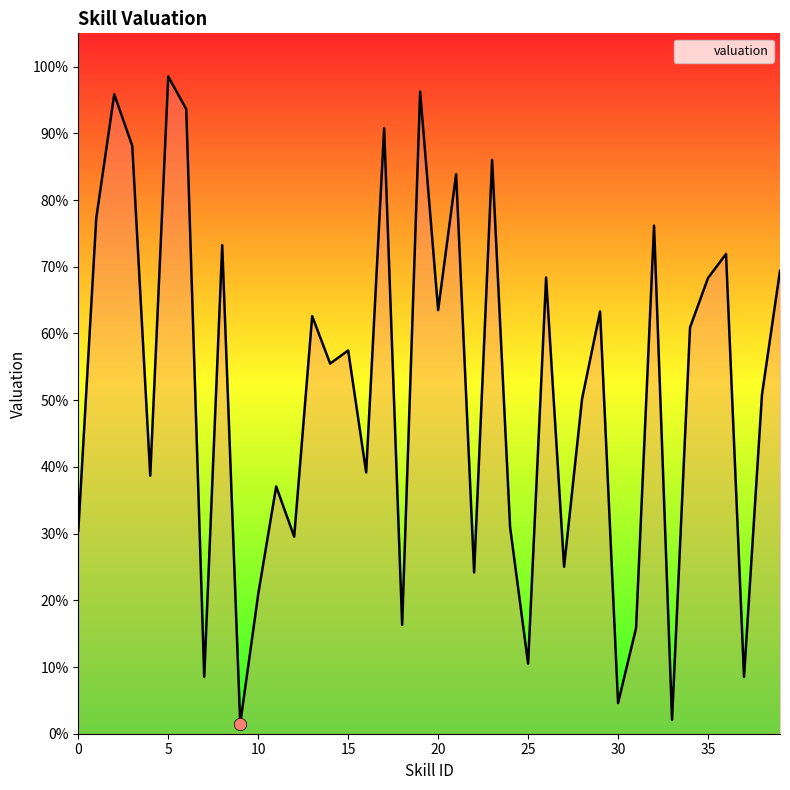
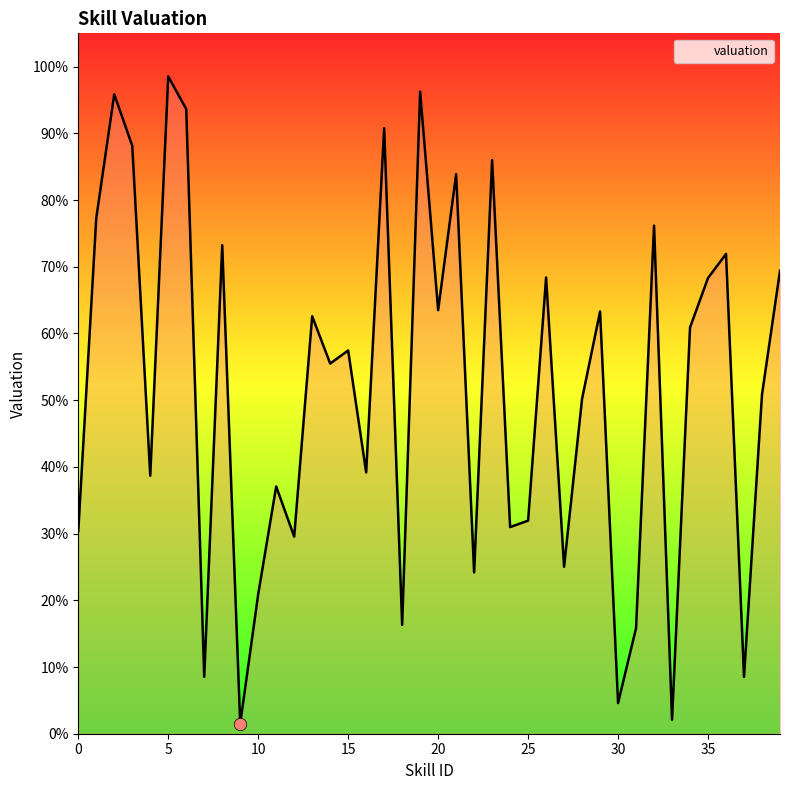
valuation, 25: 11% -> 32%
